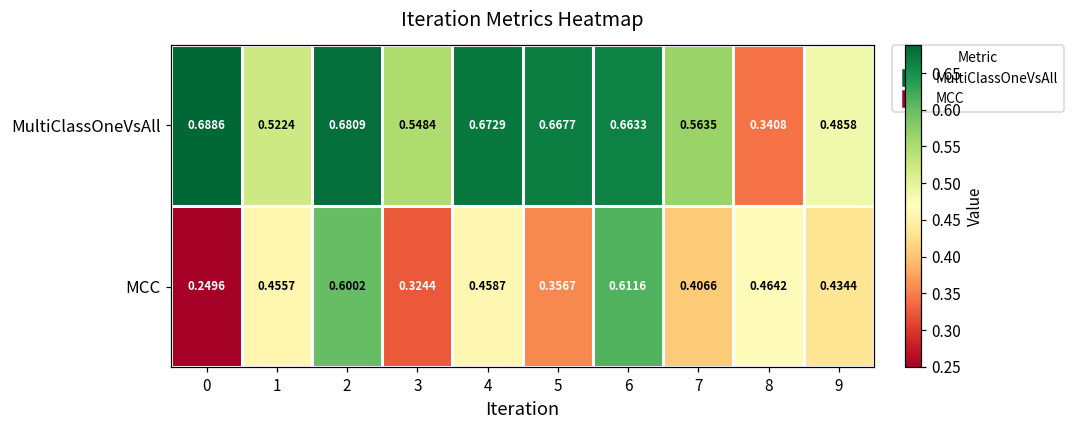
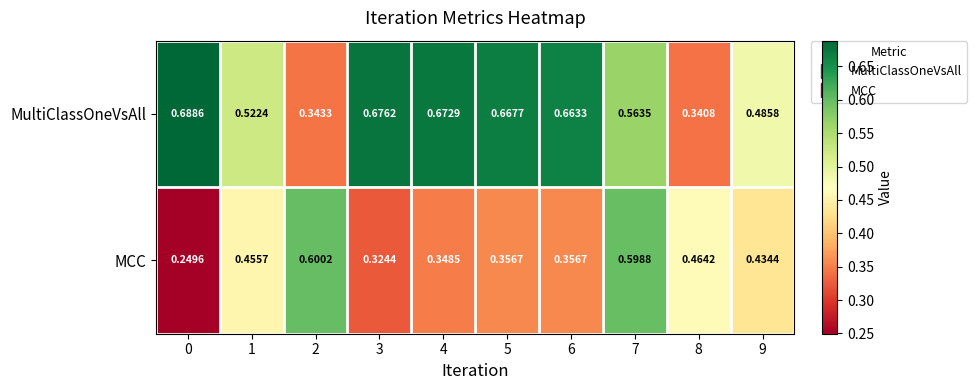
MultiClassOneVsAll, 2: 0.6809 -> 0.3433
MultiClassOneVsAll, 3: 0.5484 -> 0.6762
MCC, 4: 0.4587 -> 0.3485
MCC, 6: 0.6116 -> 0.3567
MCC, 7: 0.4066 -> 0.5988
